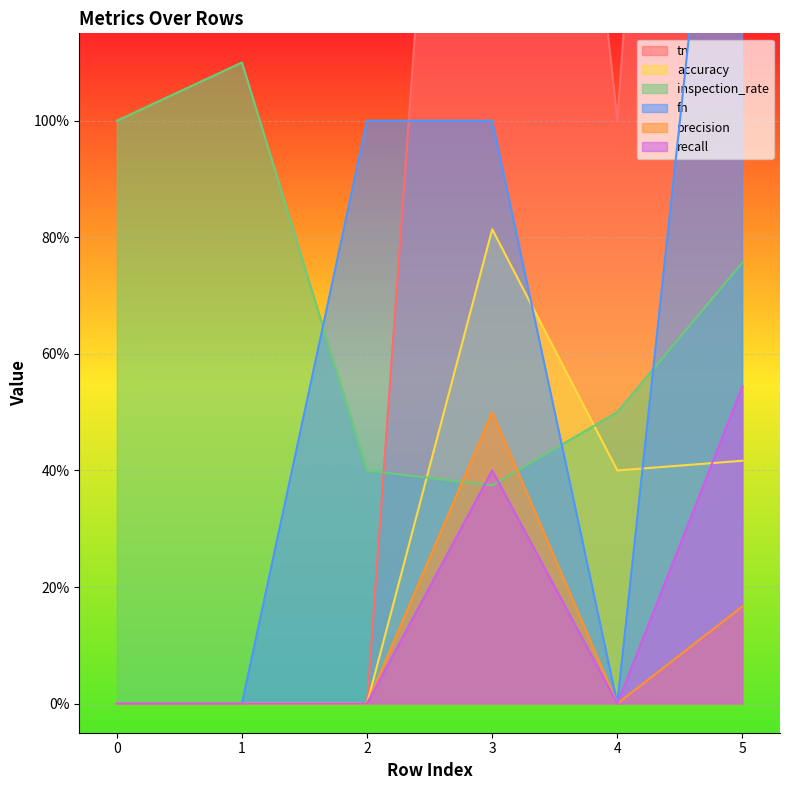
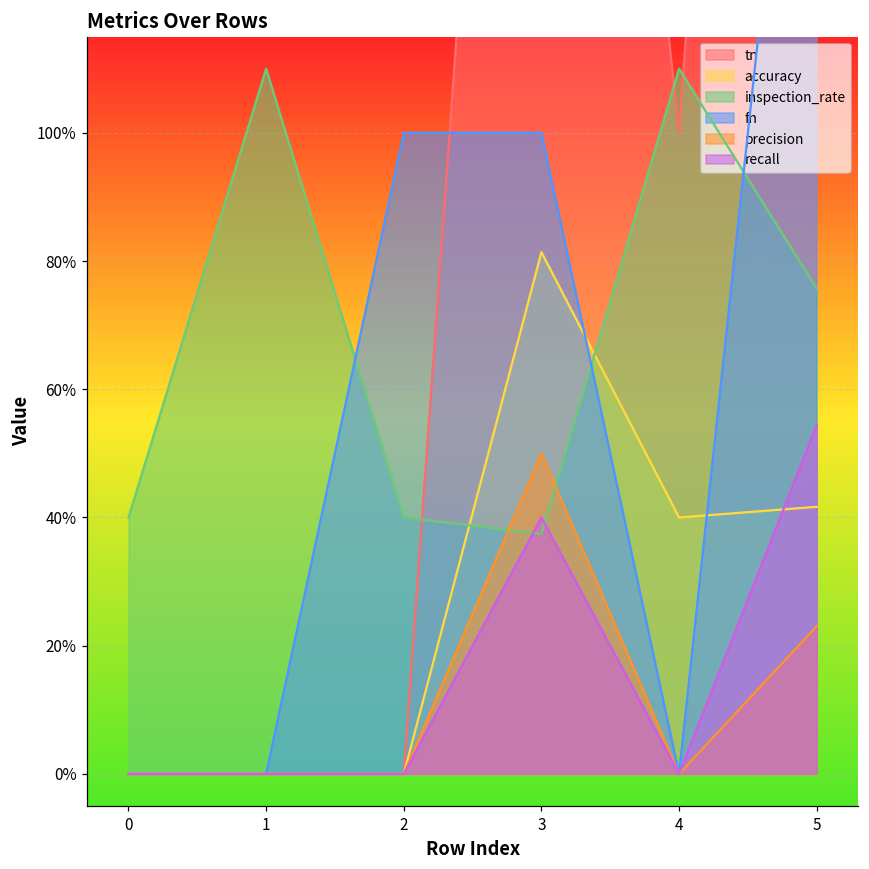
inspection_rate, 0: 100% -> 40%
inspection_rate, 4: 50% -> 110%
precision, 5: 17% -> 23%
